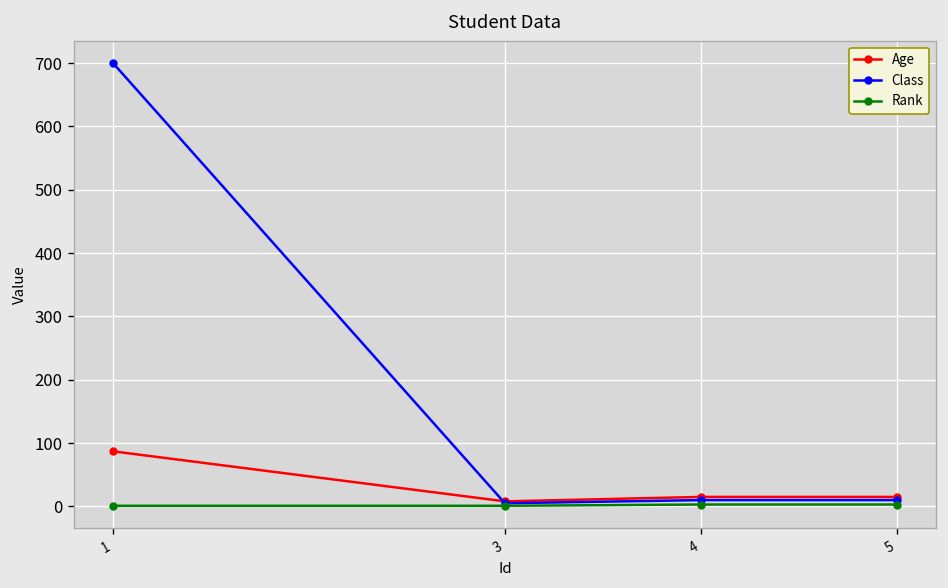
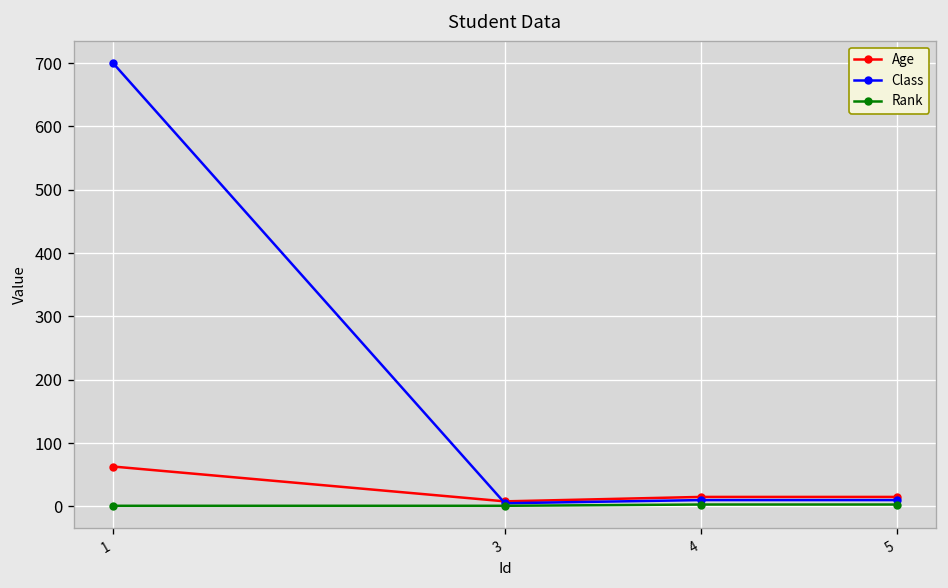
Age, 1: 90 -> 60
